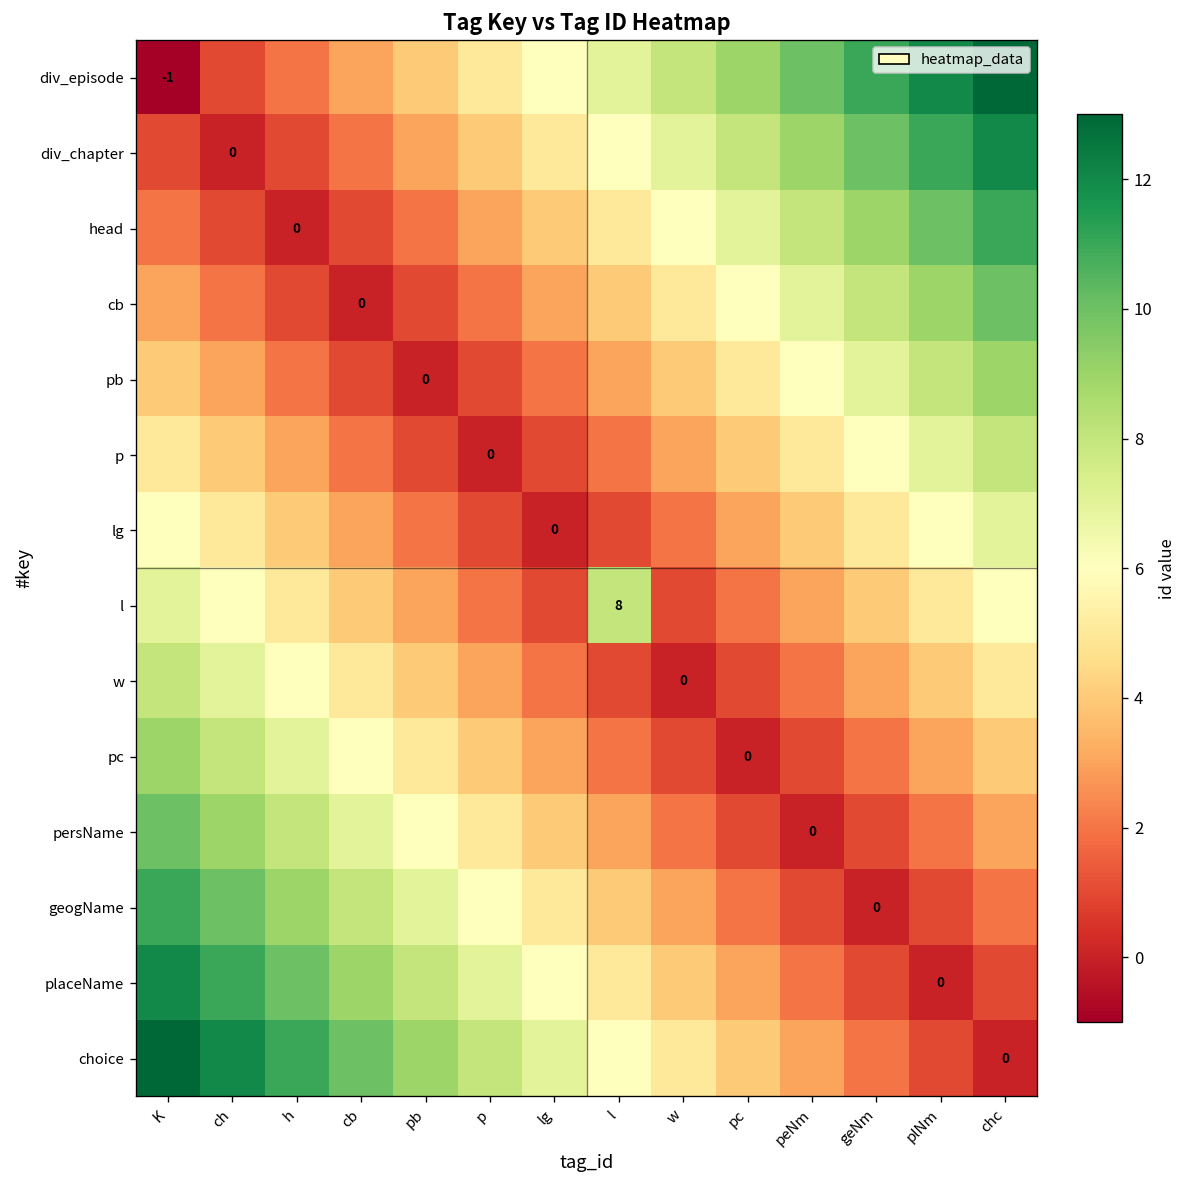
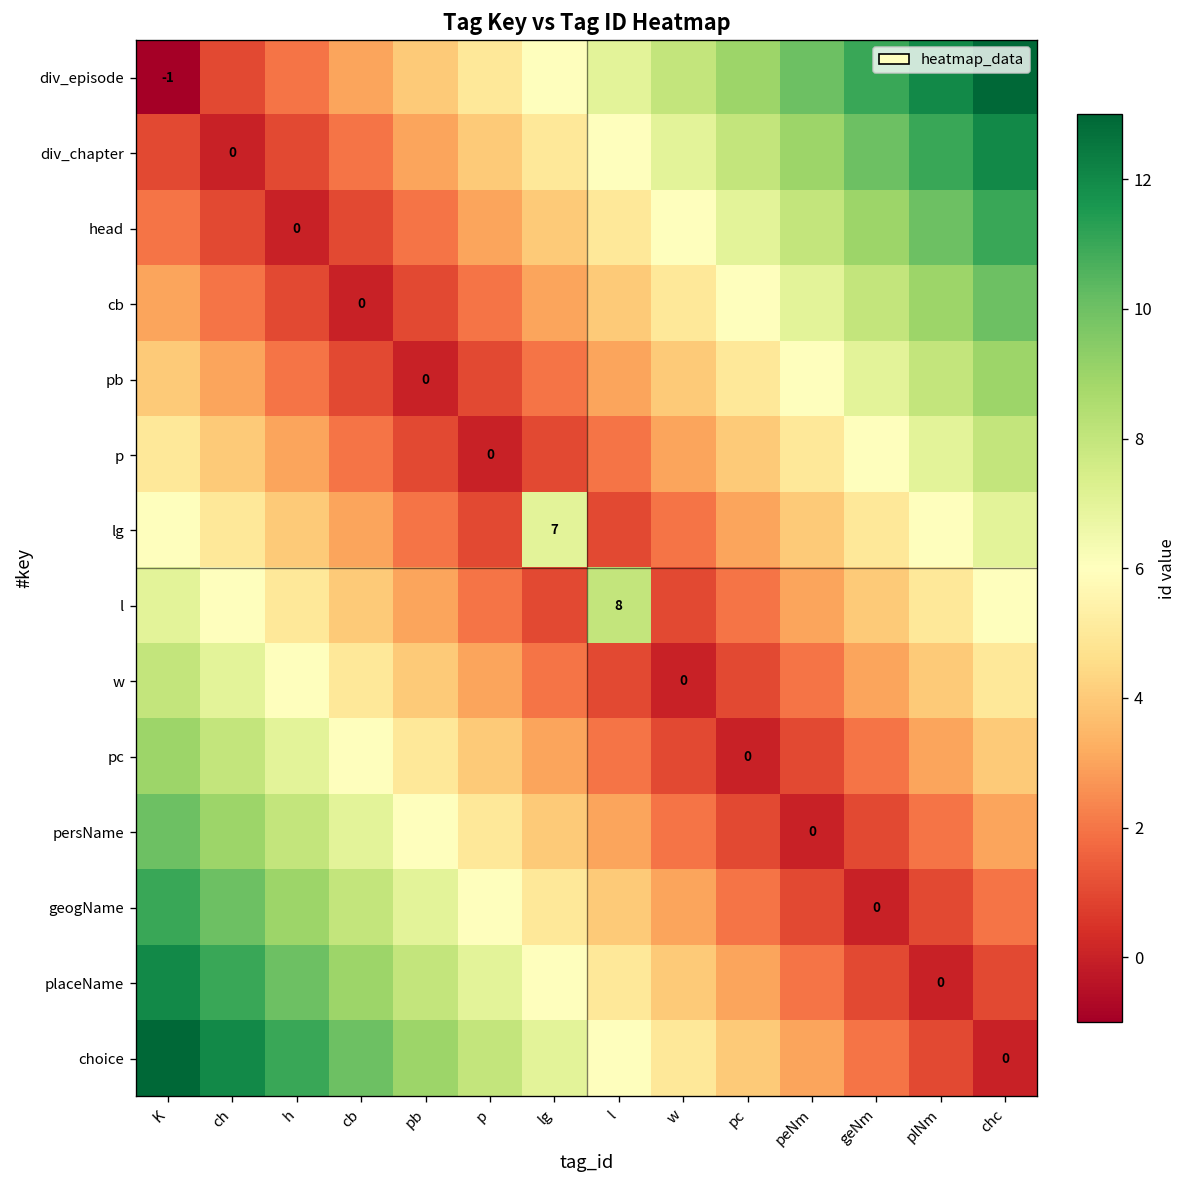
lg, lg: 0 -> 7
